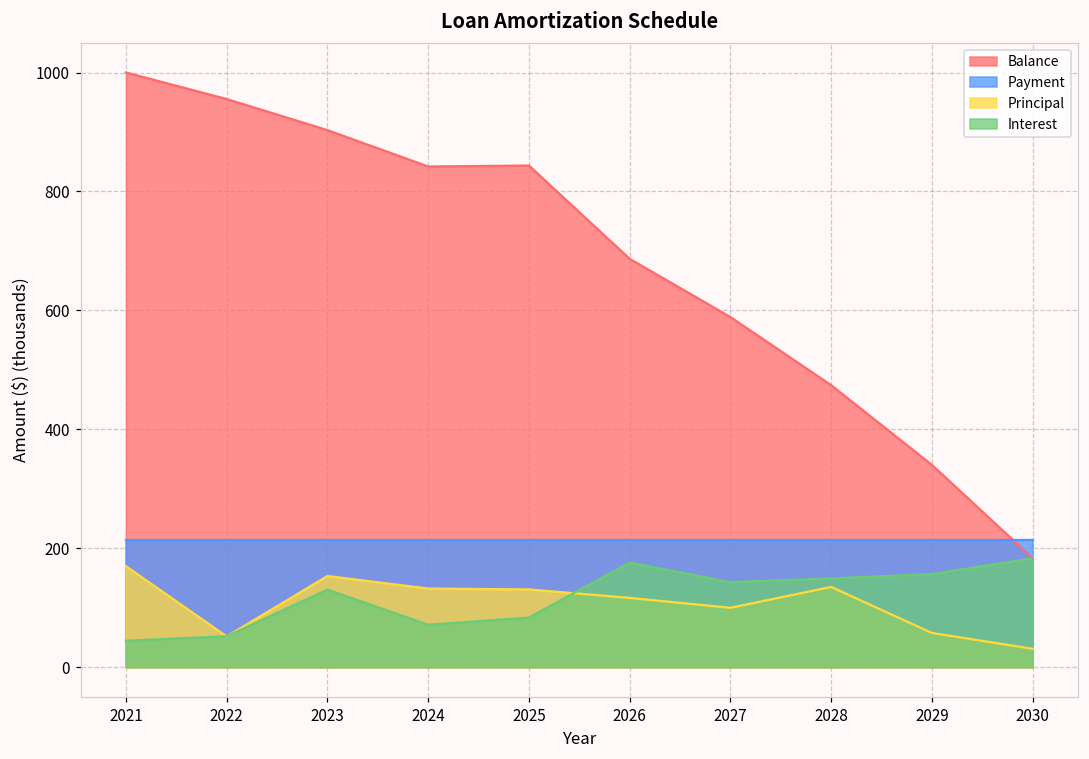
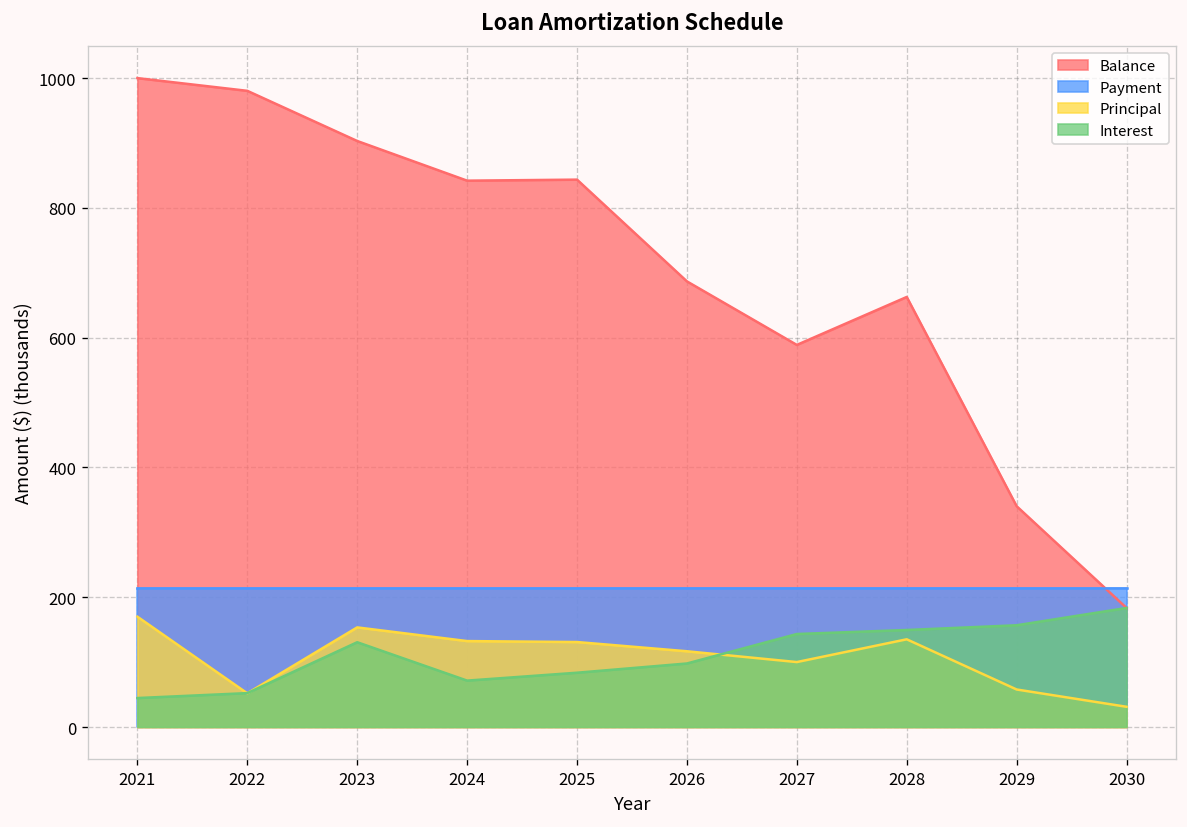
Balance, 2022: 960 -> 980
Interest, 2026: 180 -> 100
Balance, 2028: 470 -> 660
